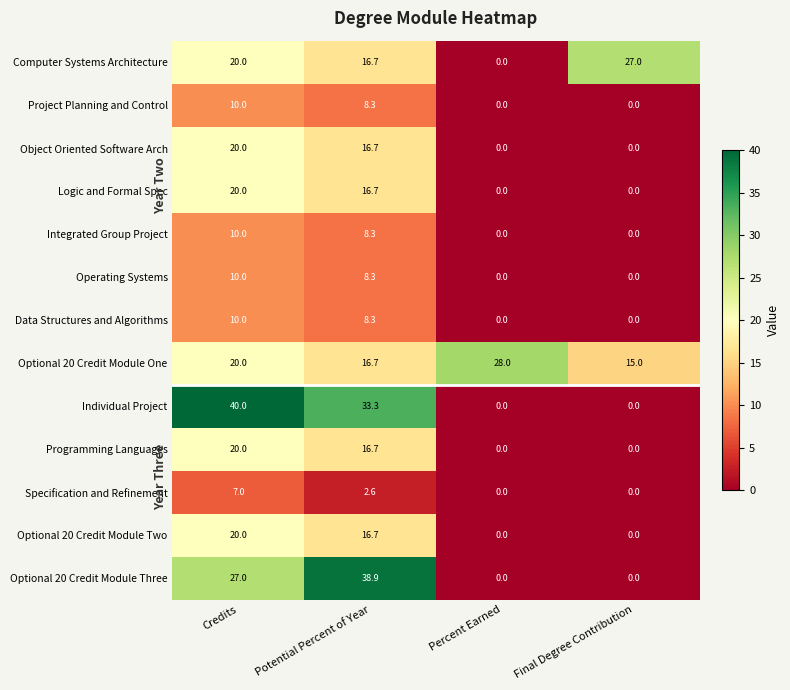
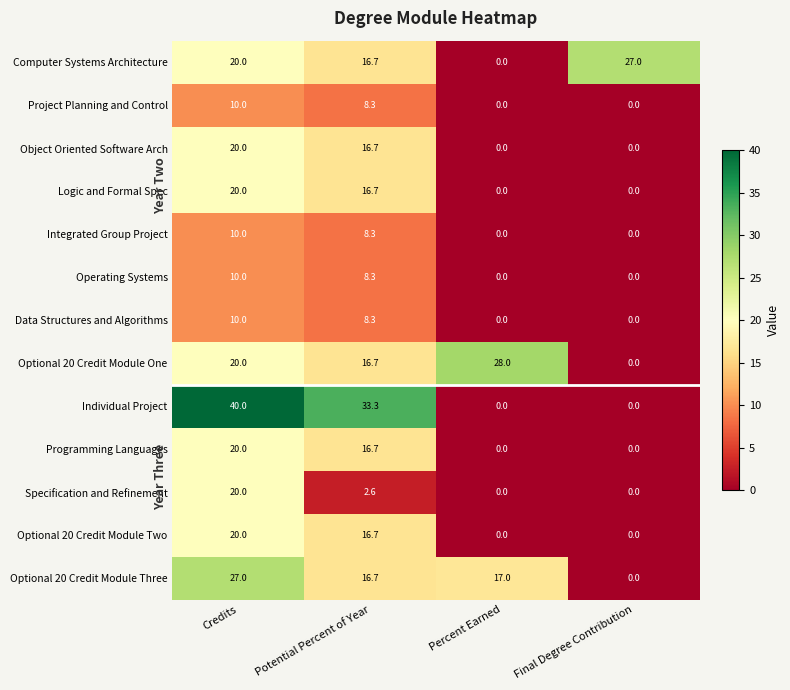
Optional 20 Credit Module One, Final Degree Contribution: 15.0 -> 0.0
Specification and Refinement, Credits: 7.0 -> 20.0
Optional 20 Credit Module Three, Potential Percent of Year: 38.9 -> 16.7
Optional 20 Credit Module Three, Percent Earned: 0.0 -> 17.0
